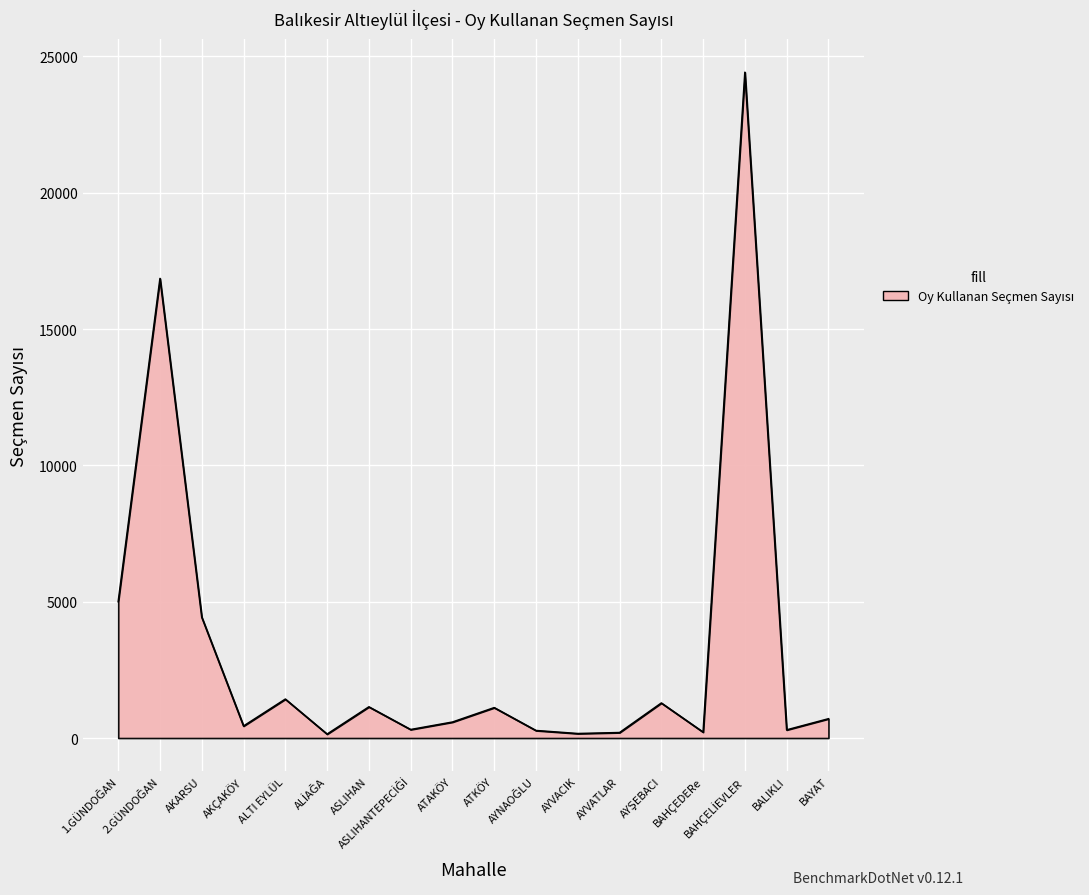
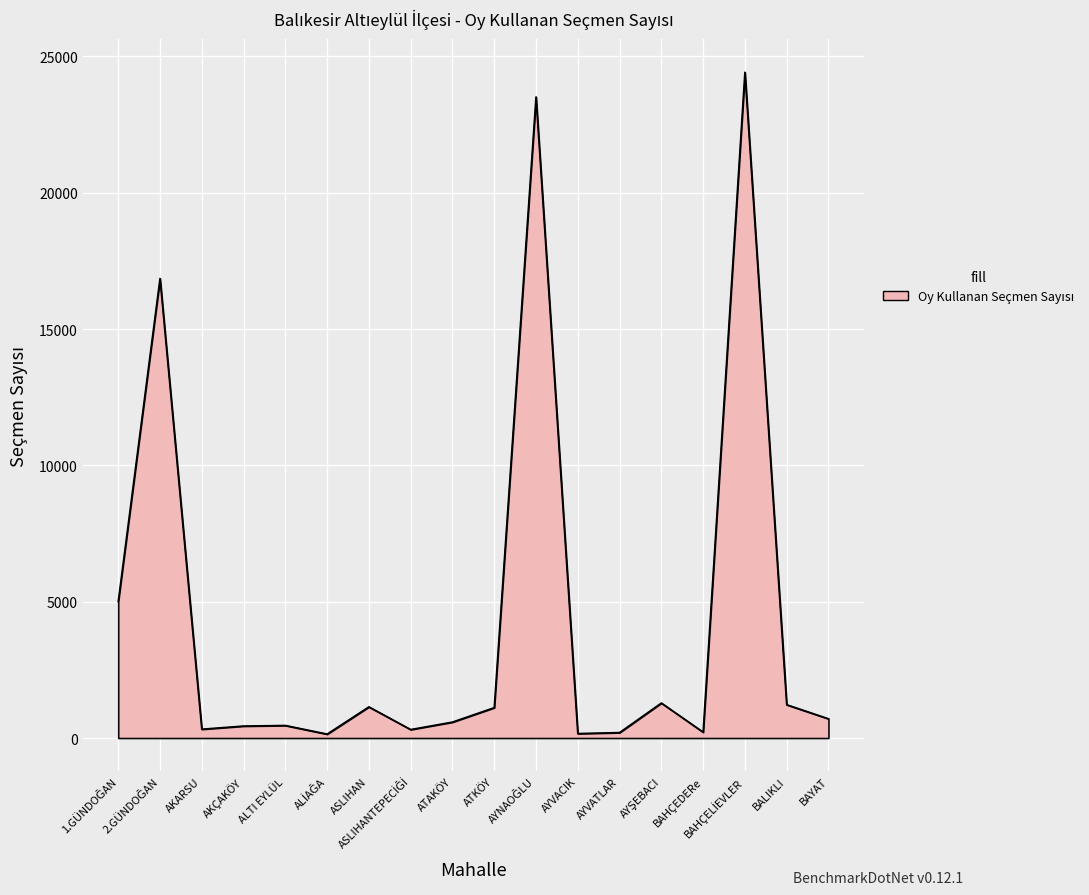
AKARSU: 4400 -> 300
ALTI EYLÜL: 1400 -> 500
AYNAOĞLU: 300 -> 23500
BALIKLI: 300 -> 1200
